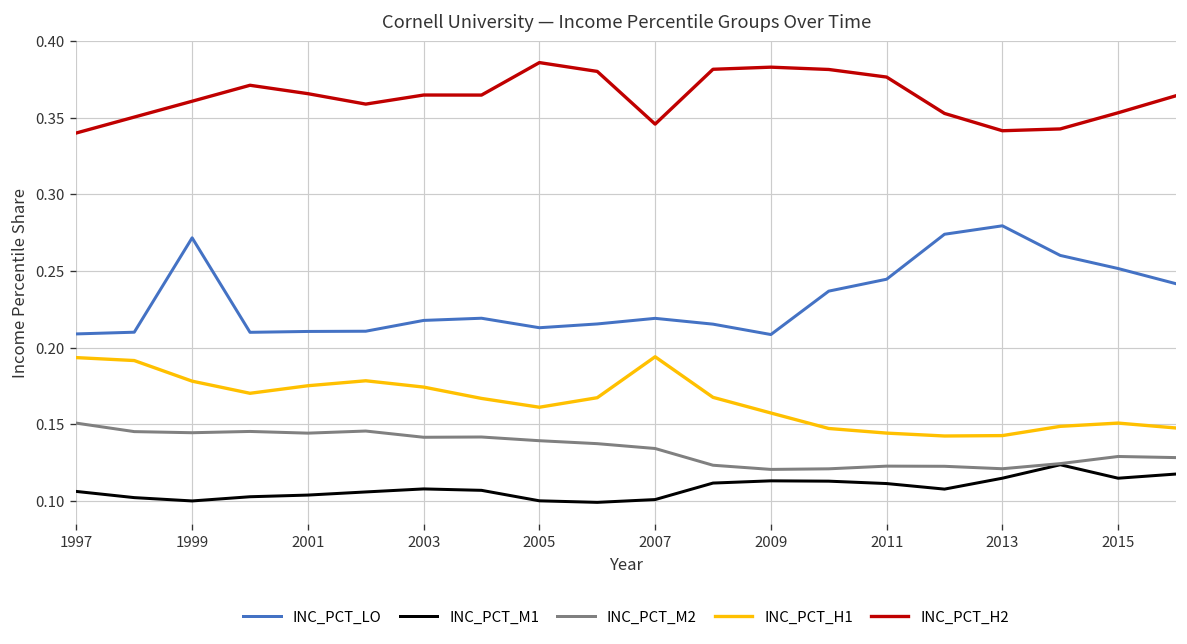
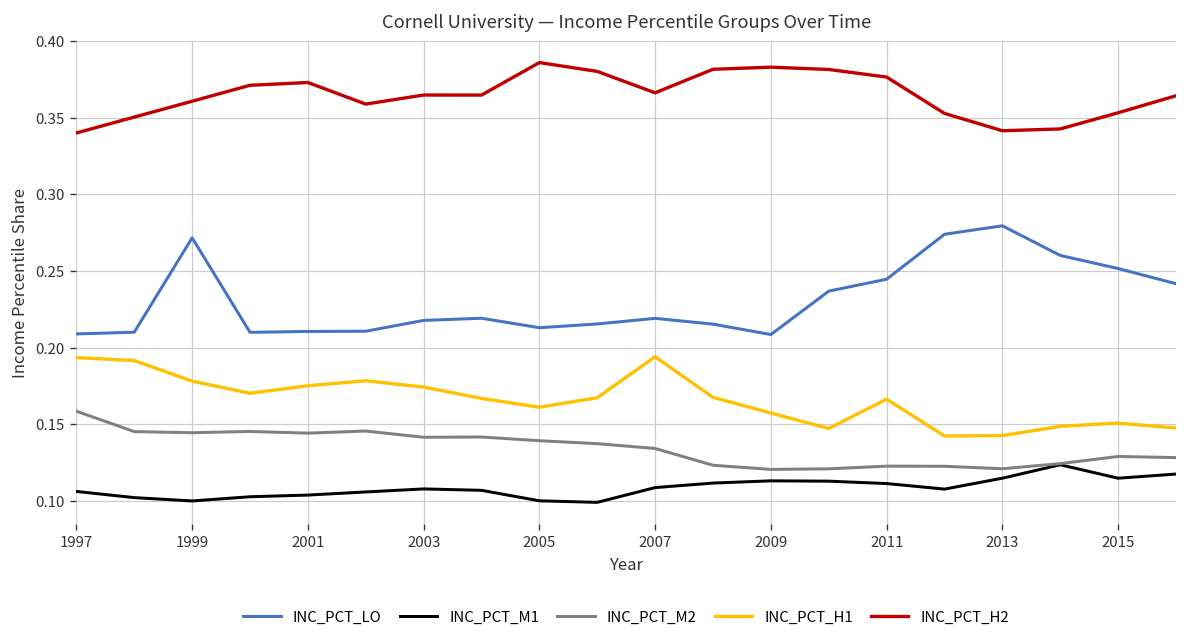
INC_PCT_M2, 1997: 0.151 -> 0.159
INC_PCT_H2, 2001: 0.366 -> 0.373
INC_PCT_M1, 2007: 0.101 -> 0.109
INC_PCT_H2, 2007: 0.346 -> 0.366
INC_PCT_H1, 2011: 0.144 -> 0.167
